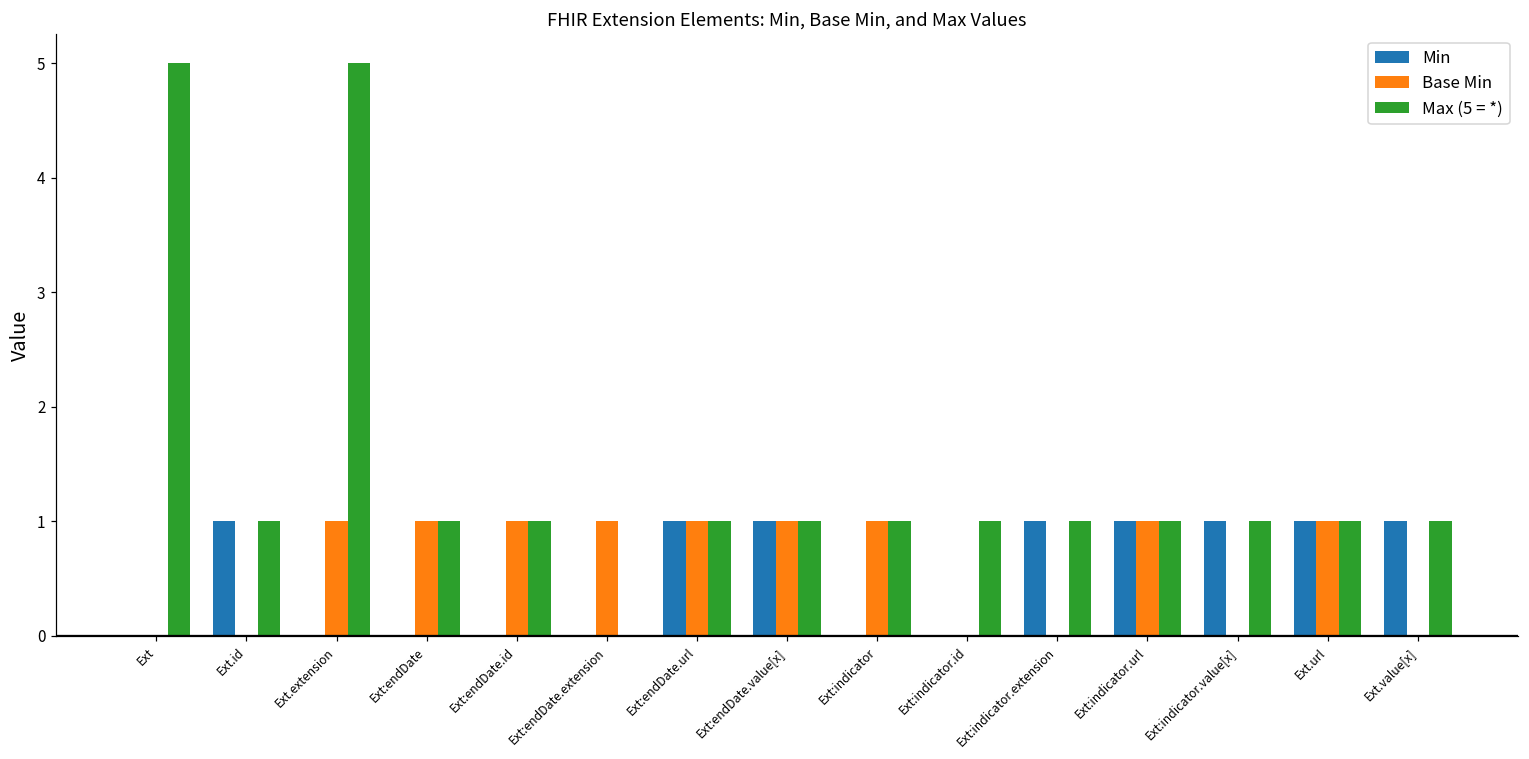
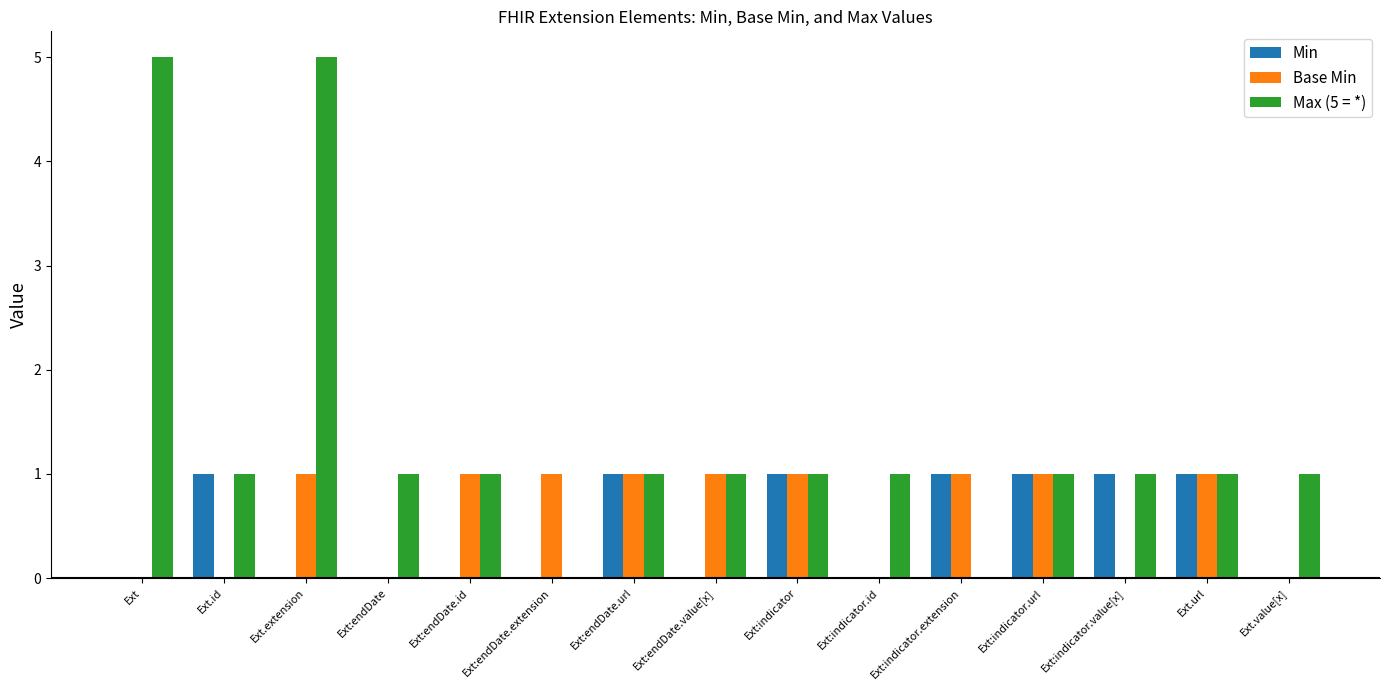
Base Min, Ext:endDate: 1 -> 0
Min, Ext:endDate.value[x]: 1 -> 0
Min, Ext:indicator: 0 -> 1
Base Min, Ext:indicator.extension: 0 -> 1
Max (5 = *), Ext:indicator.extension: 1 -> 0
Min, Ext.value[x]: 1 -> 0
